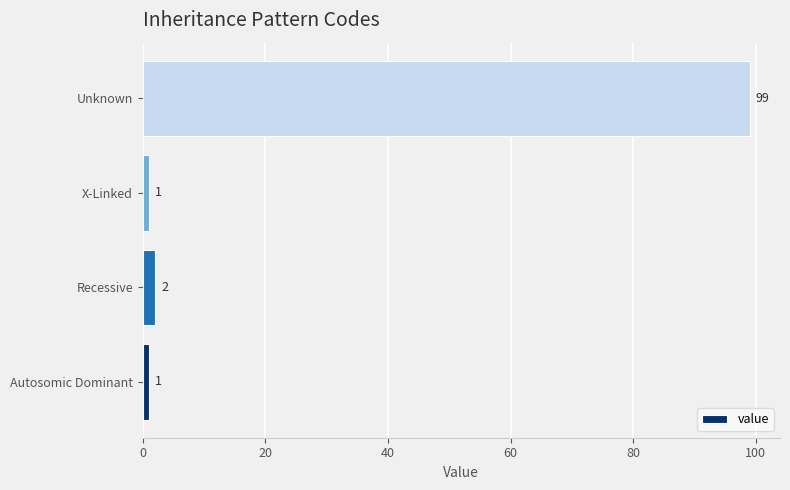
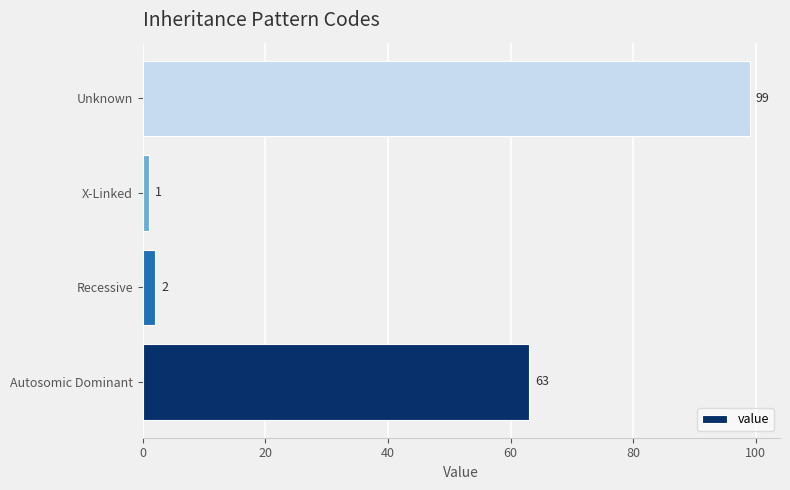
Autosomic Dominant: 1 -> 63
